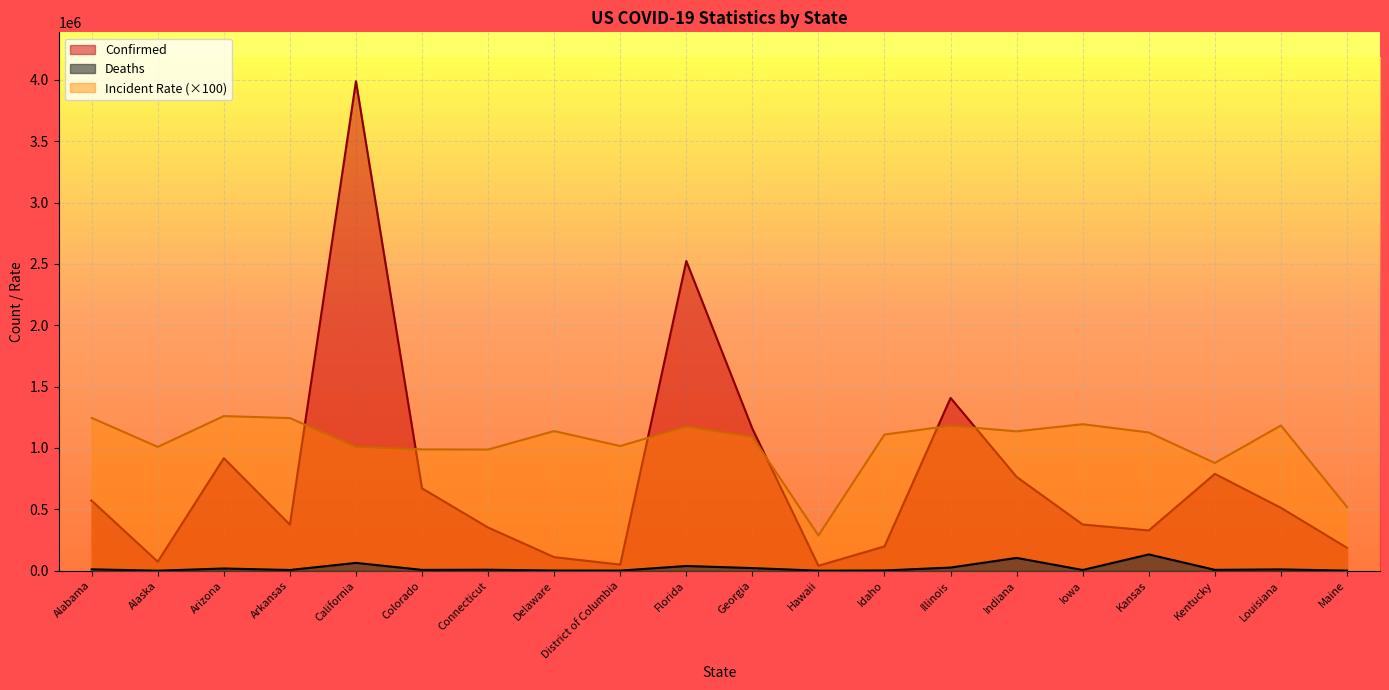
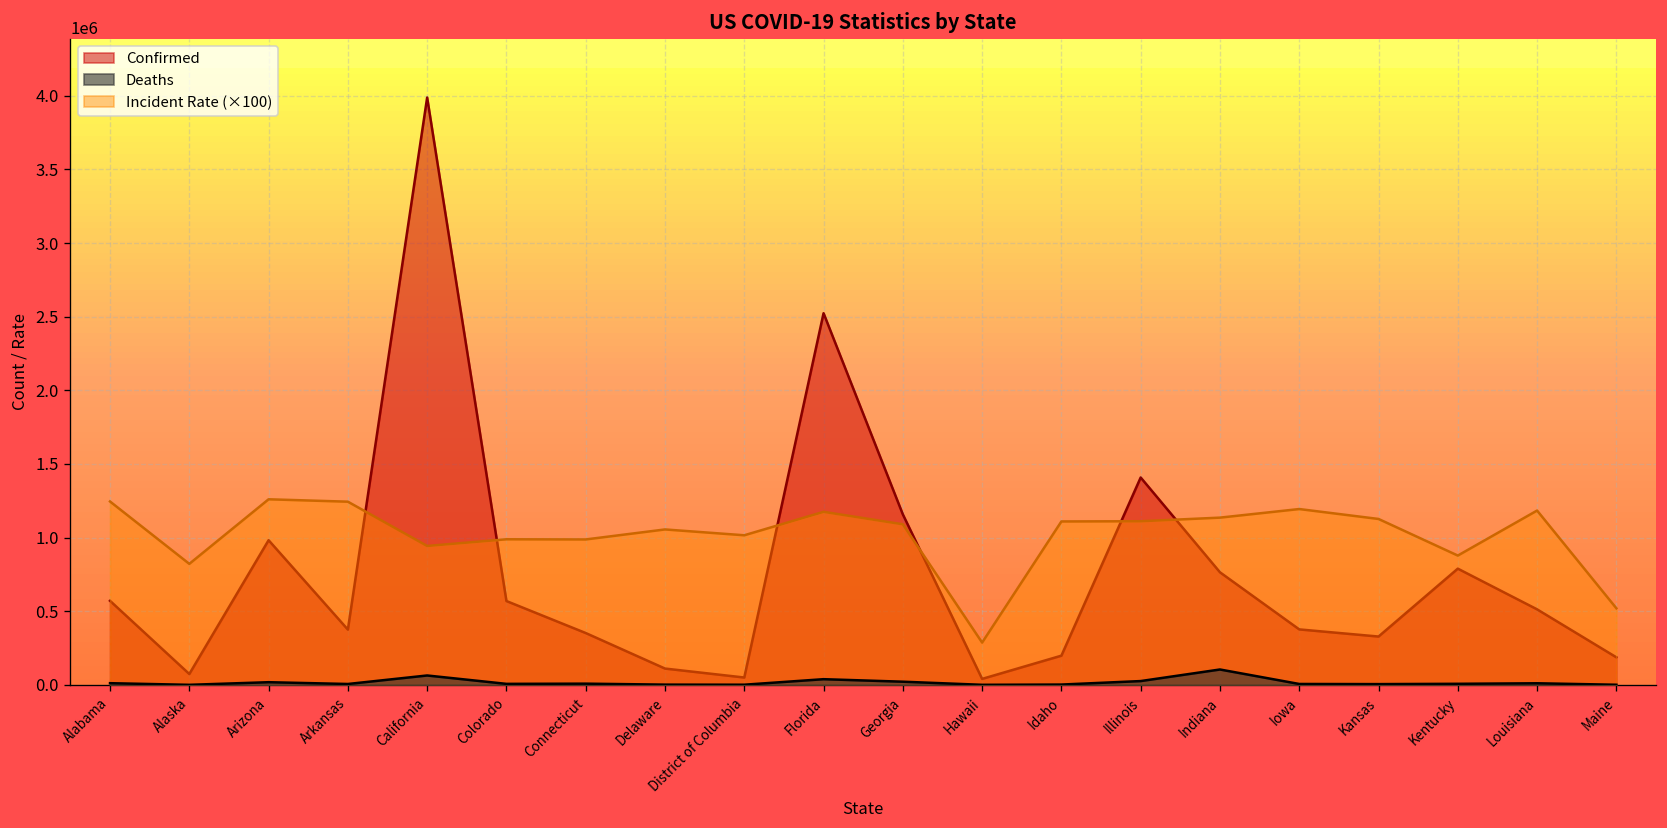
Incident Rate (×100), Alaska: 1010000 -> 820000
Confirmed, Arizona: 920000 -> 980000
Incident Rate (×100), California: 1010000 -> 940000
Confirmed, Colorado: 670000 -> 570000
Incident Rate (×100), Delaware: 1140000 -> 1060000
Incident Rate (×100), Illinois: 1180000 -> 1110000
Deaths, Kansas: 130000 -> 10000
